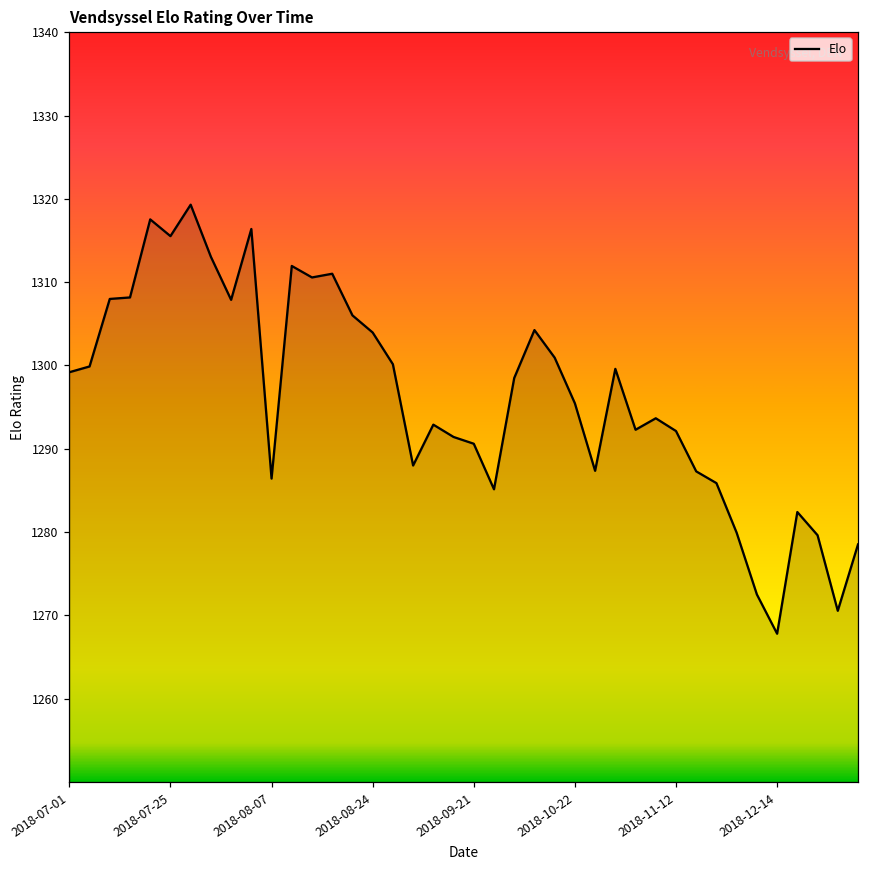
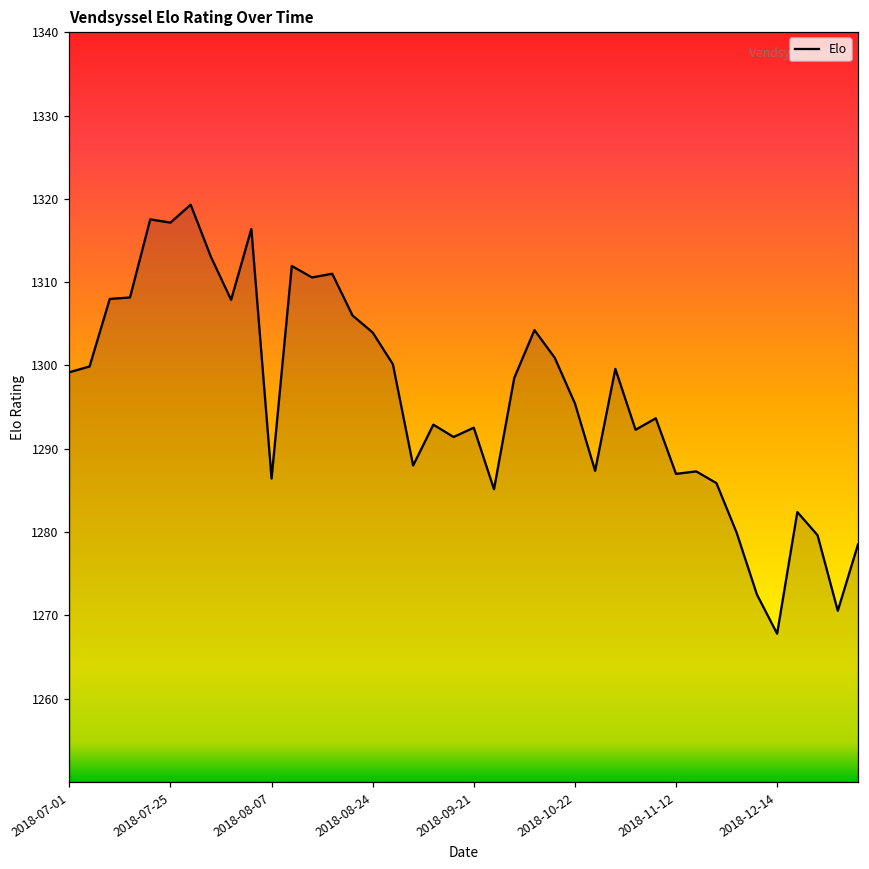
2018-07-25: 1316 -> 1317
2018-09-21: 1291 -> 1293
2018-11-12: 1292 -> 1287
